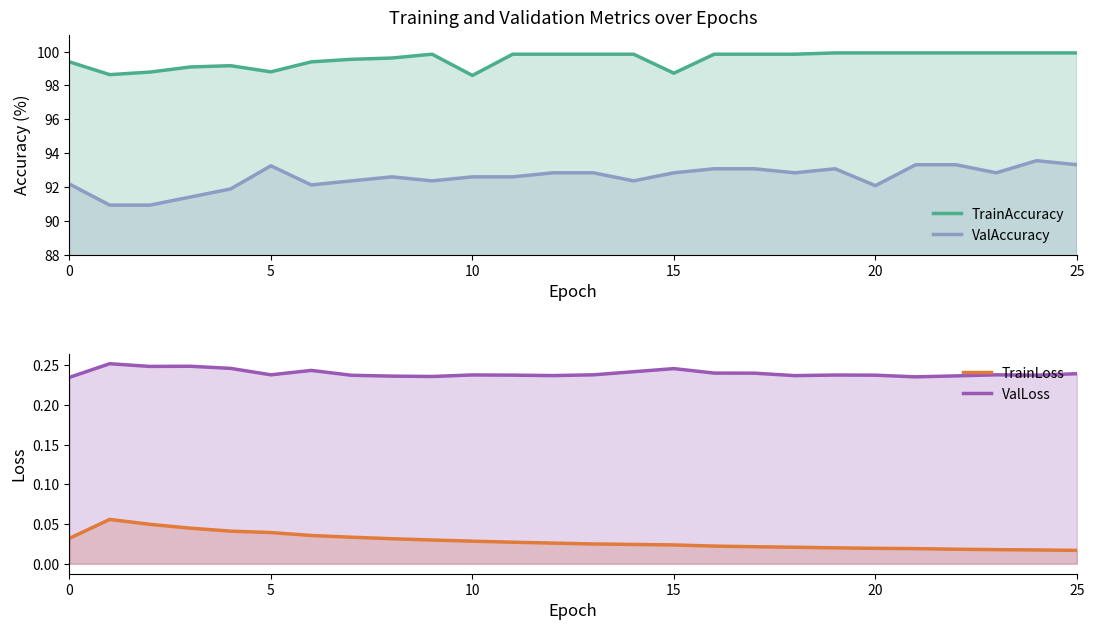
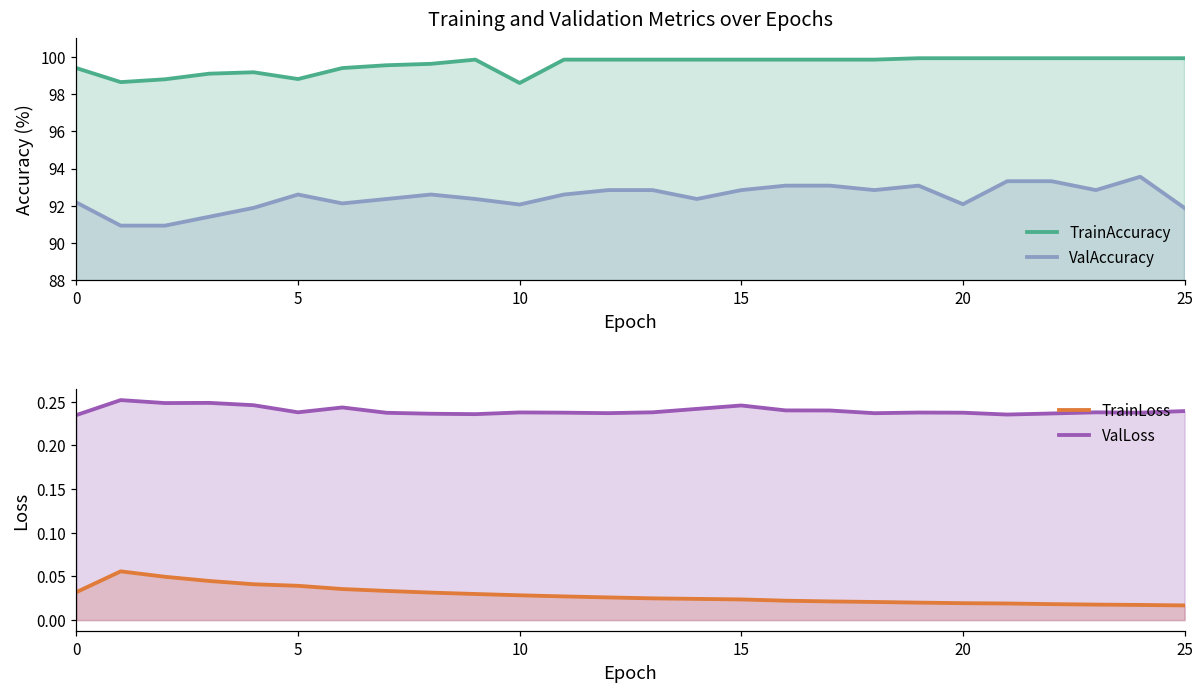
Training and Validation Metrics over Epochs, ValAccuracy, 5: 93.3 -> 92.6
Training and Validation Metrics over Epochs, ValAccuracy, 10: 92.6 -> 92.1
Training and Validation Metrics over Epochs, TrainAccuracy, 15: 98.7 -> 99.8
Training and Validation Metrics over Epochs, ValAccuracy, 25: 93.3 -> 91.9
